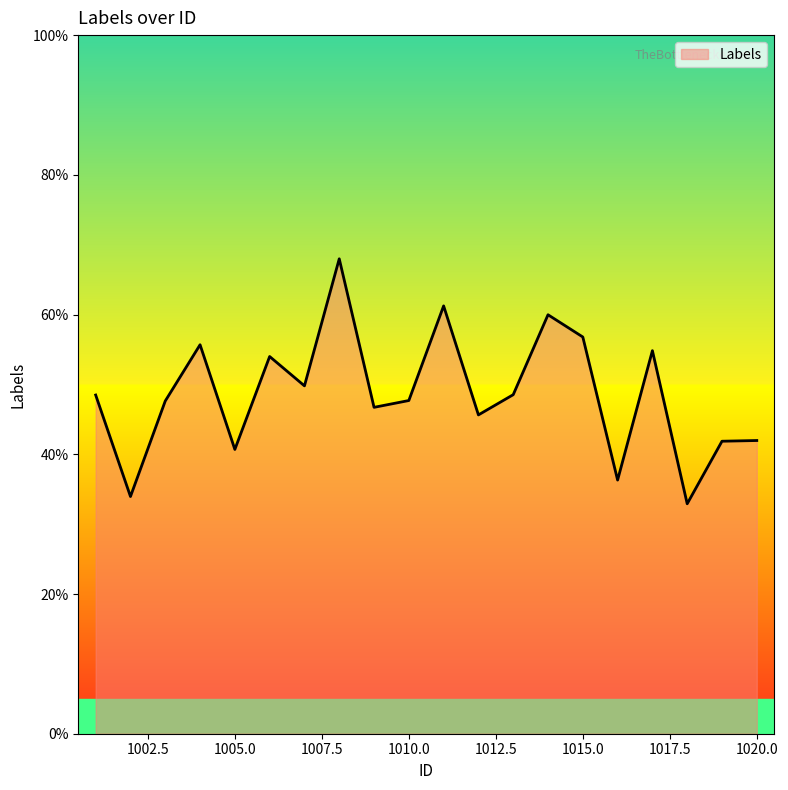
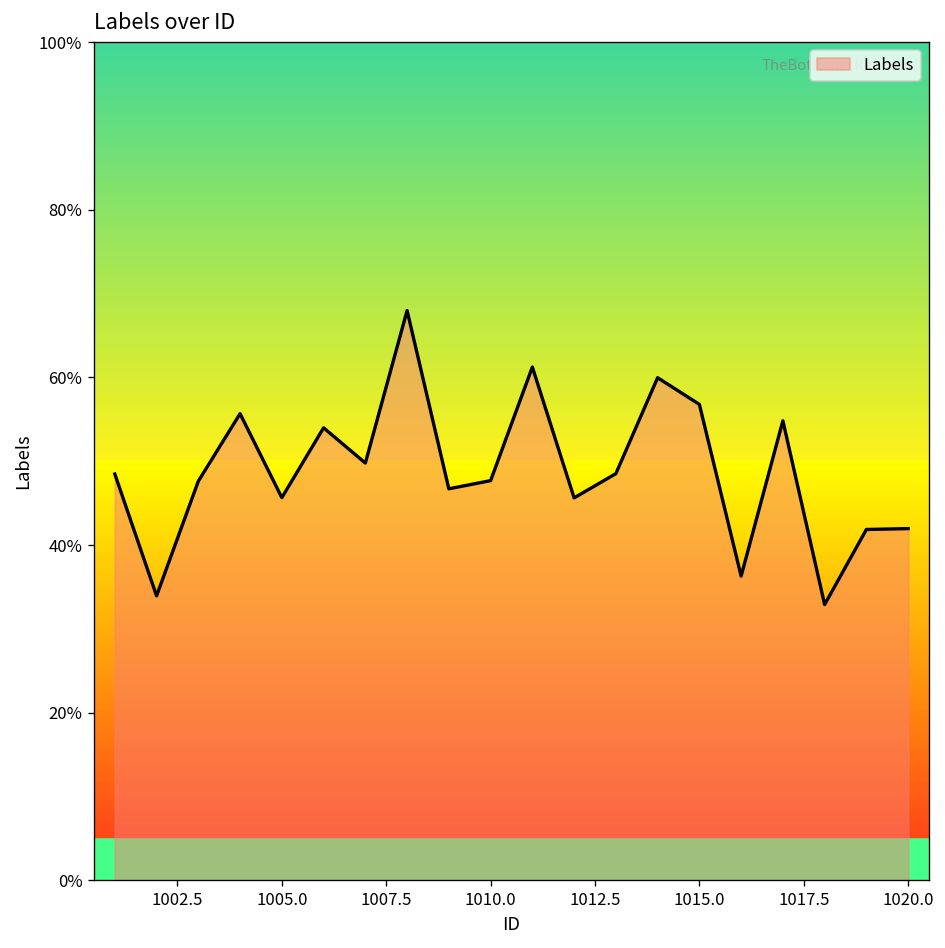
1005.0: 41% -> 46%
